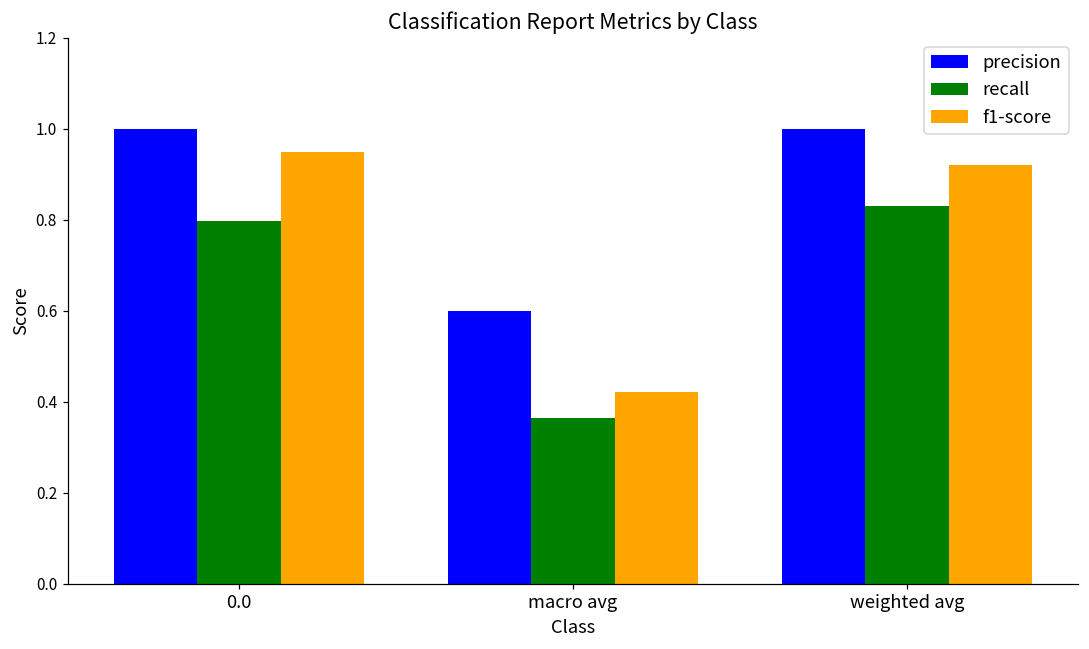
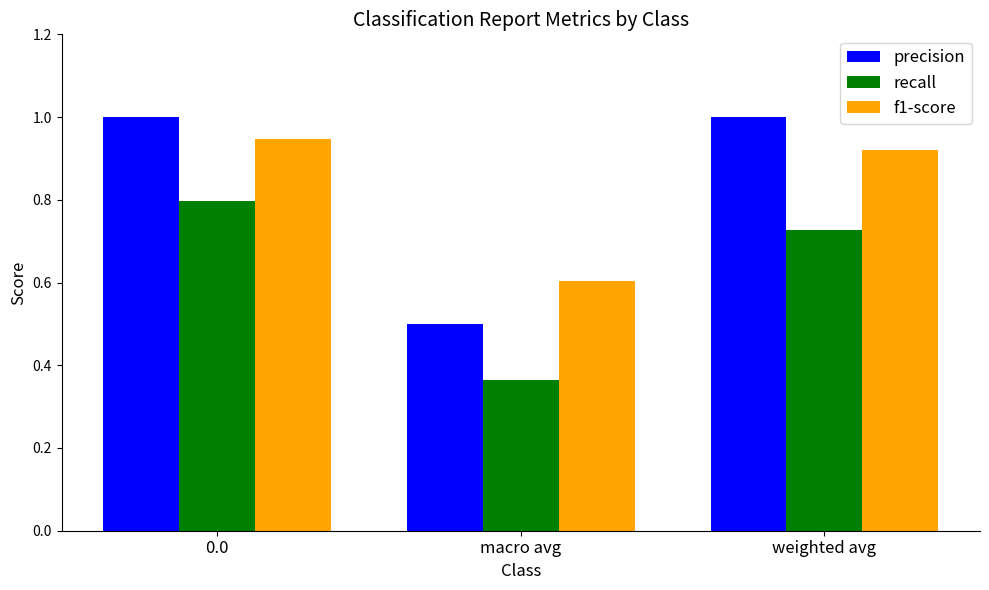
precision, macro avg: 0.6 -> 0.5
f1-score, macro avg: 0.42 -> 0.60
recall, weighted avg: 0.83 -> 0.73
